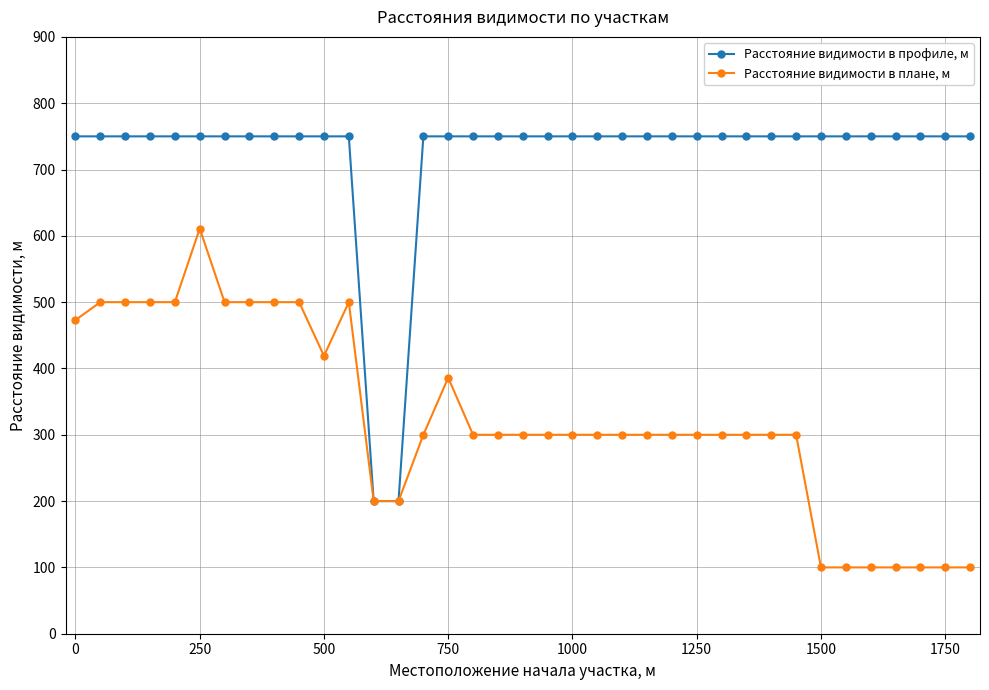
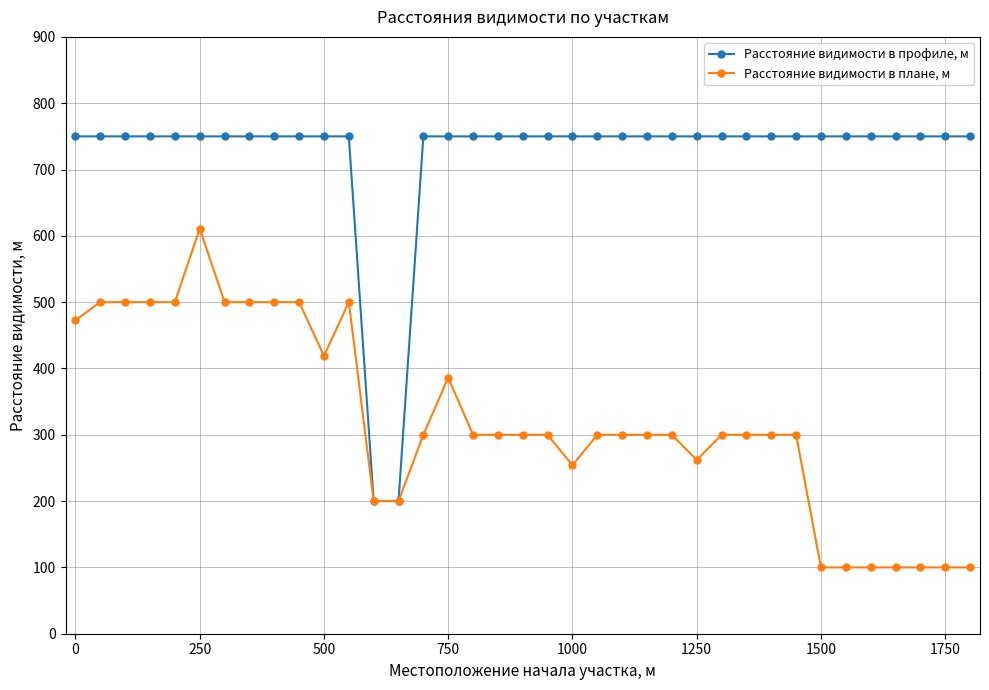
Расстояние видимости в плане, м, 1000: 300 -> 250
Расстояние видимости в плане, м, 1250: 300 -> 260
